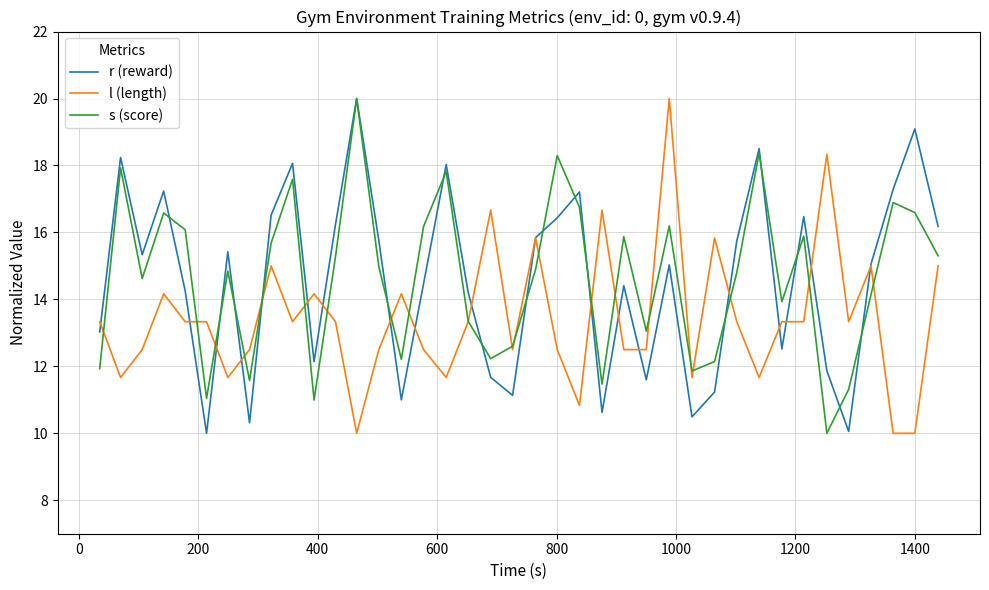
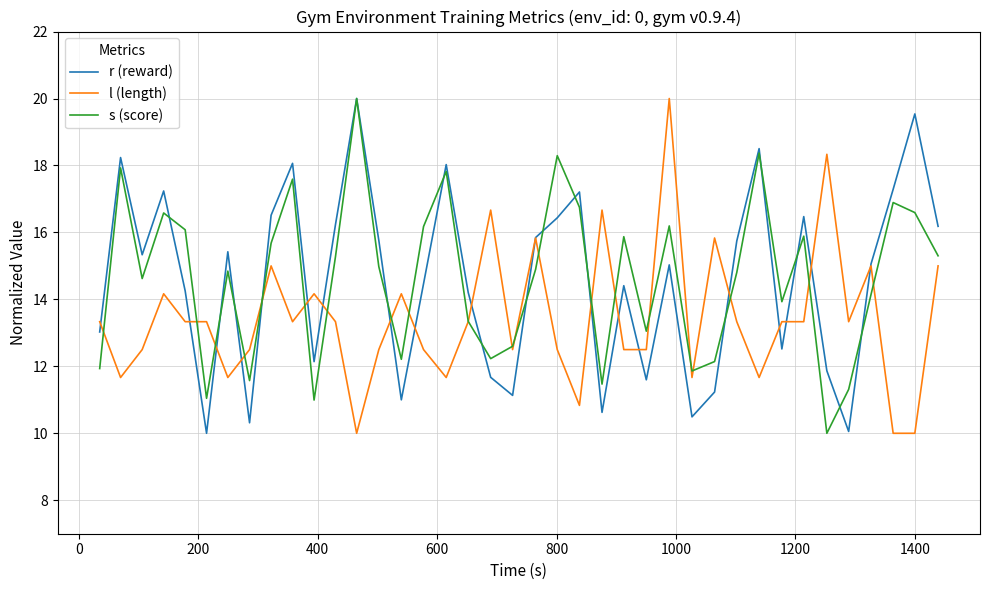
r (reward), 1400: 19.1 -> 19.5
